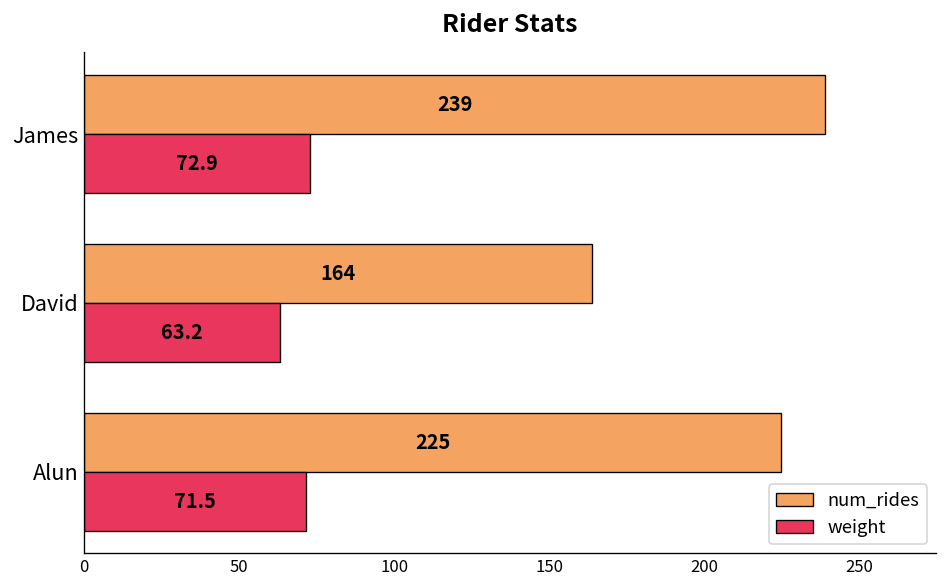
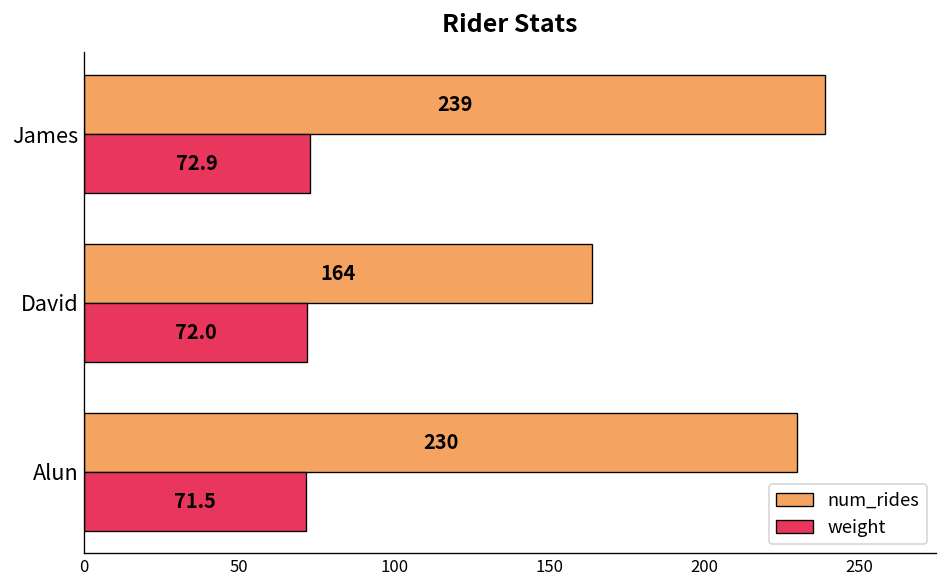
weight, David: 63.2 -> 72.0
num_rides, Alun: 225 -> 230
